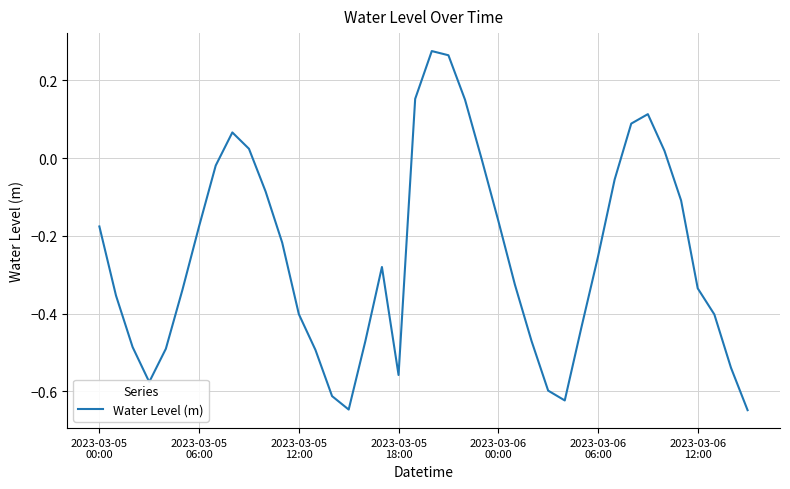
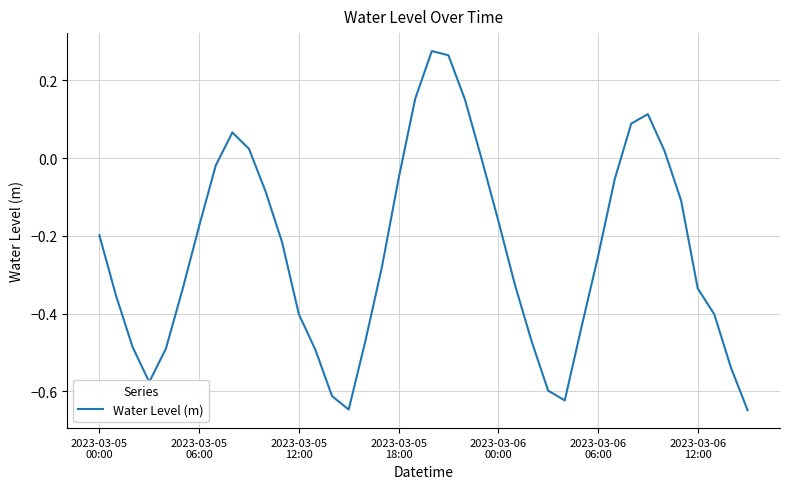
2023-03-05 00:00: -0.18 -> -0.20
2023-03-05 18:00: -0.56 -> -0.05
